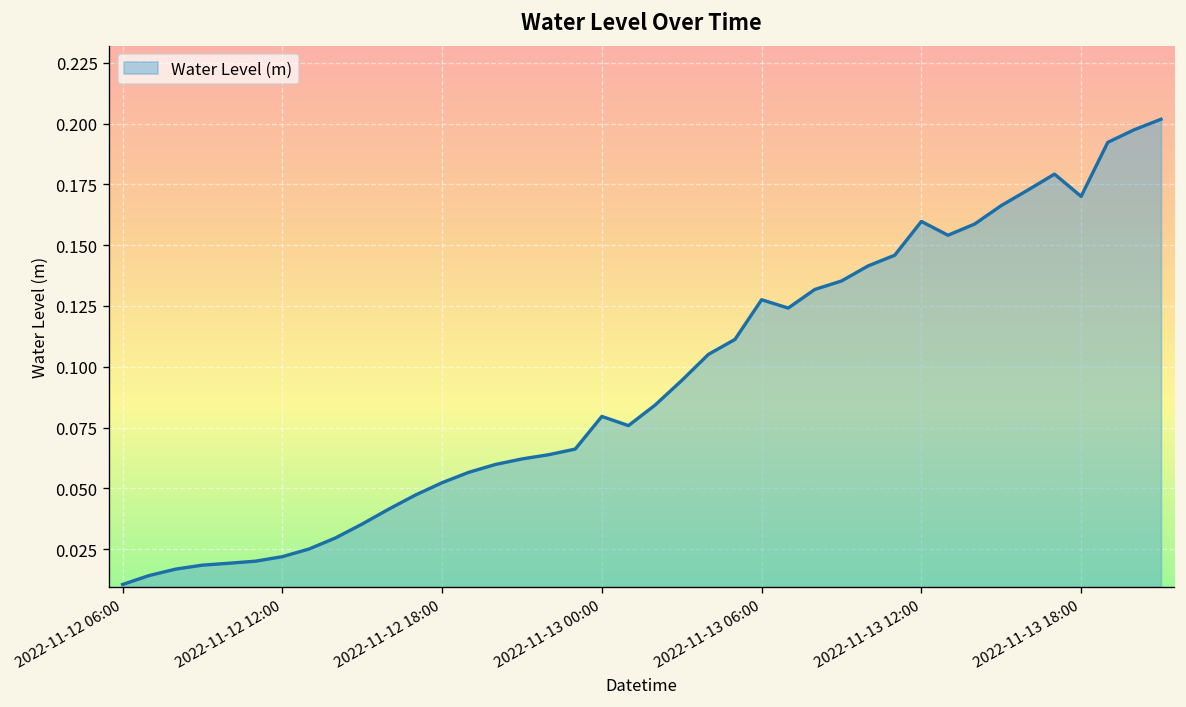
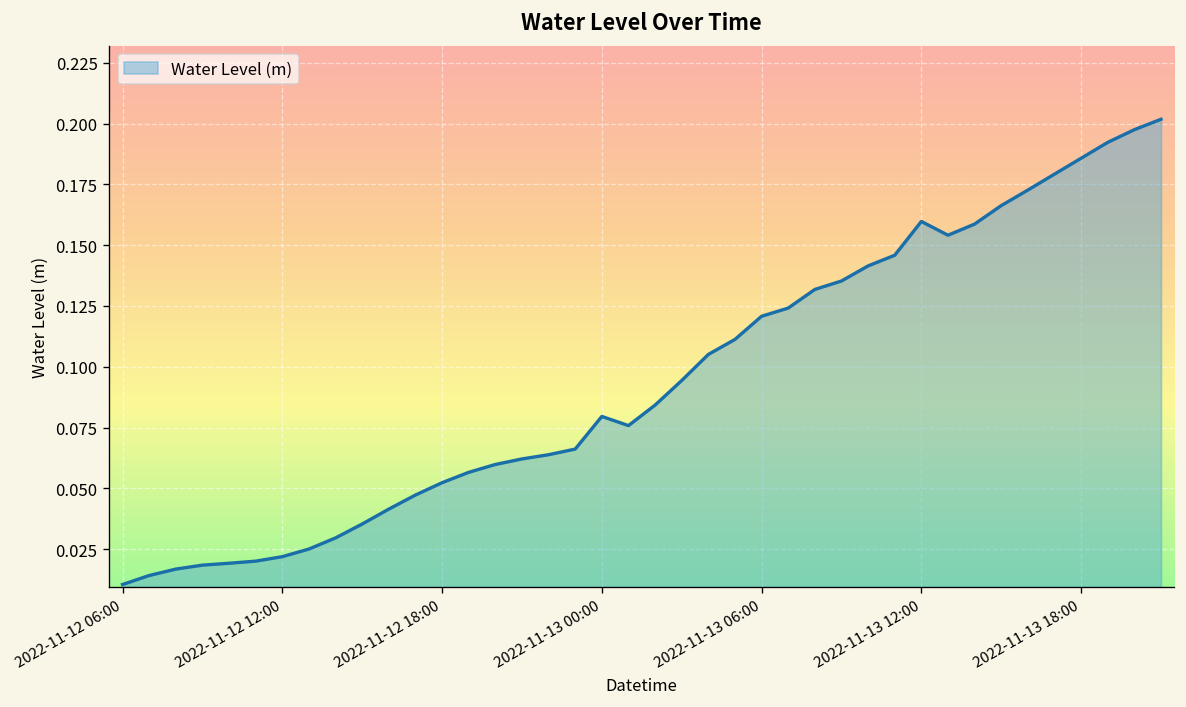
2022-11-13 06:00: 0.128 -> 0.121
2022-11-13 18:00: 0.170 -> 0.186
